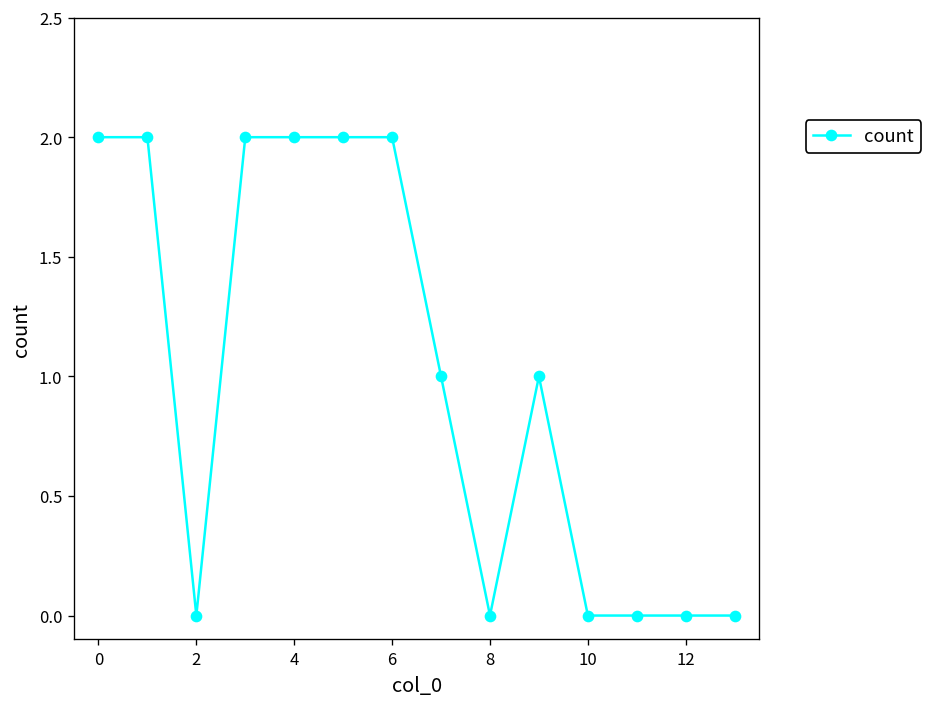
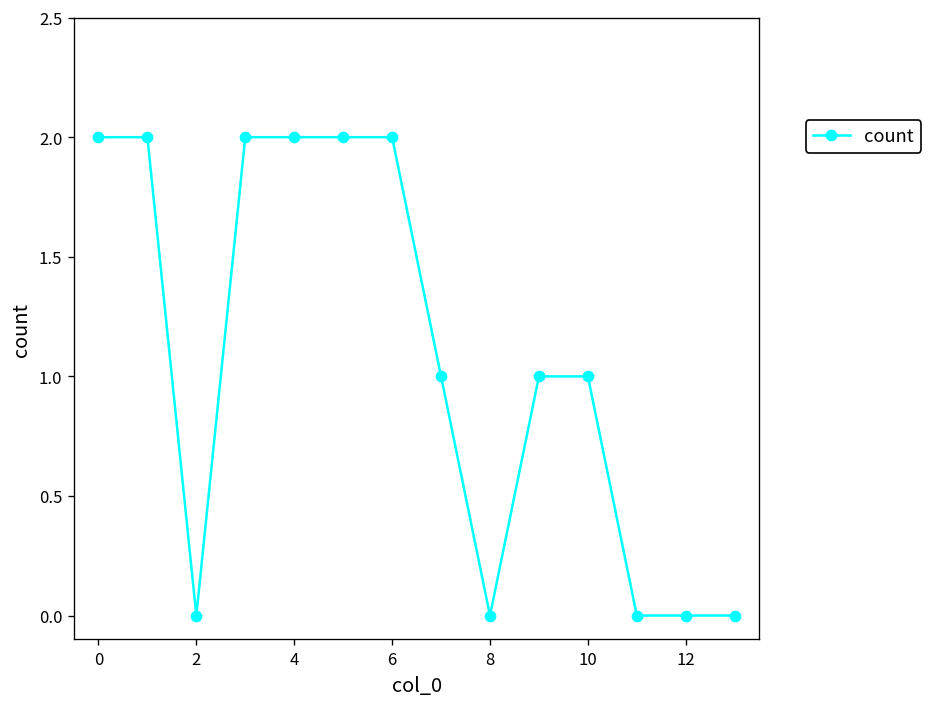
10: 0 -> 1
